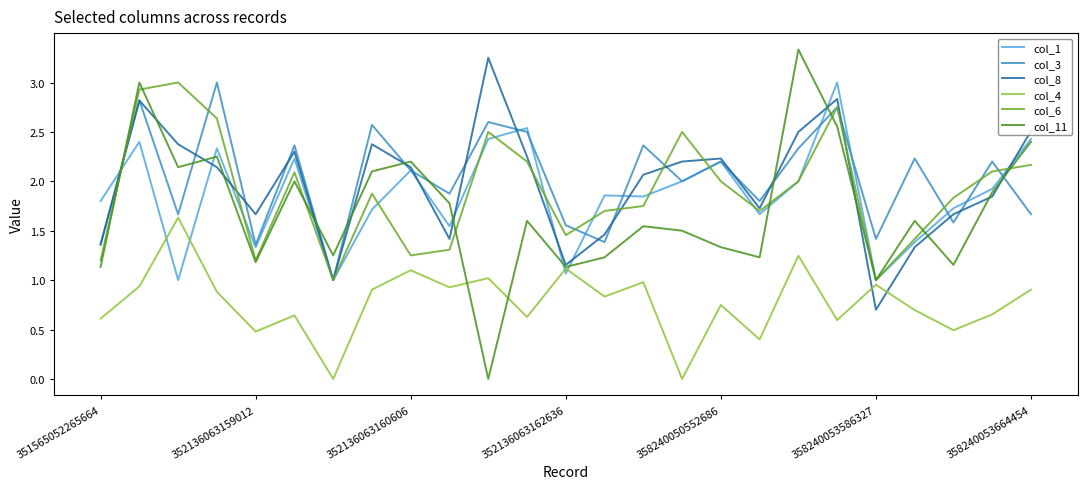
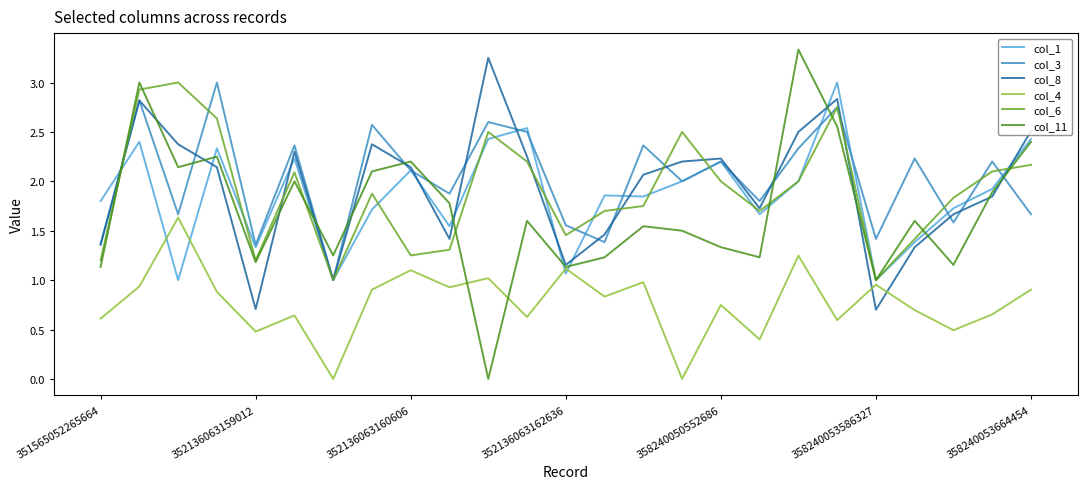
col_8, 352136063159012: 1.7 -> 0.7
